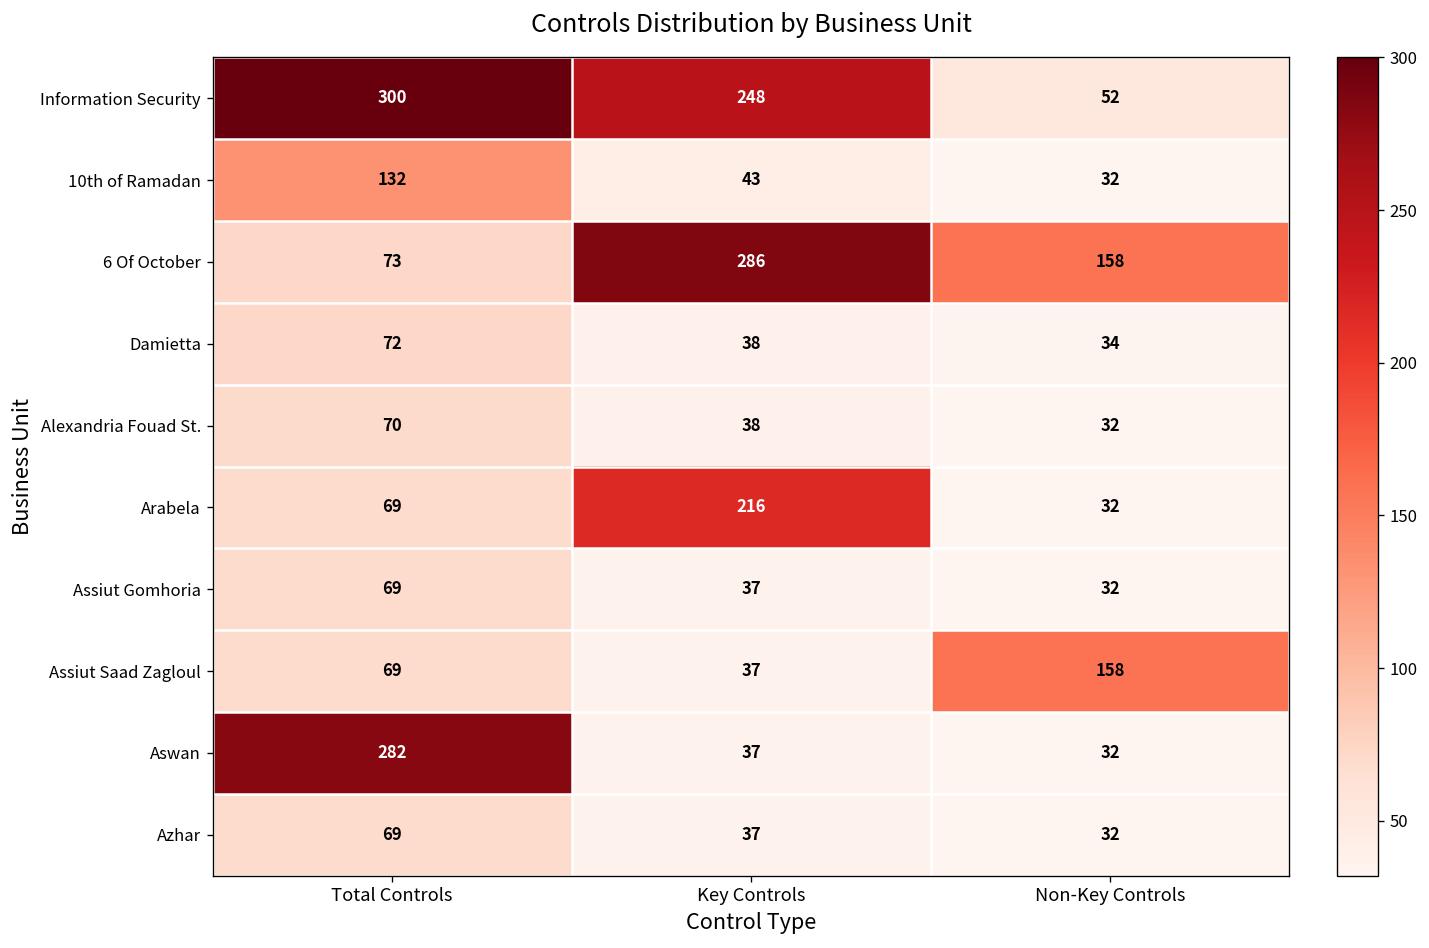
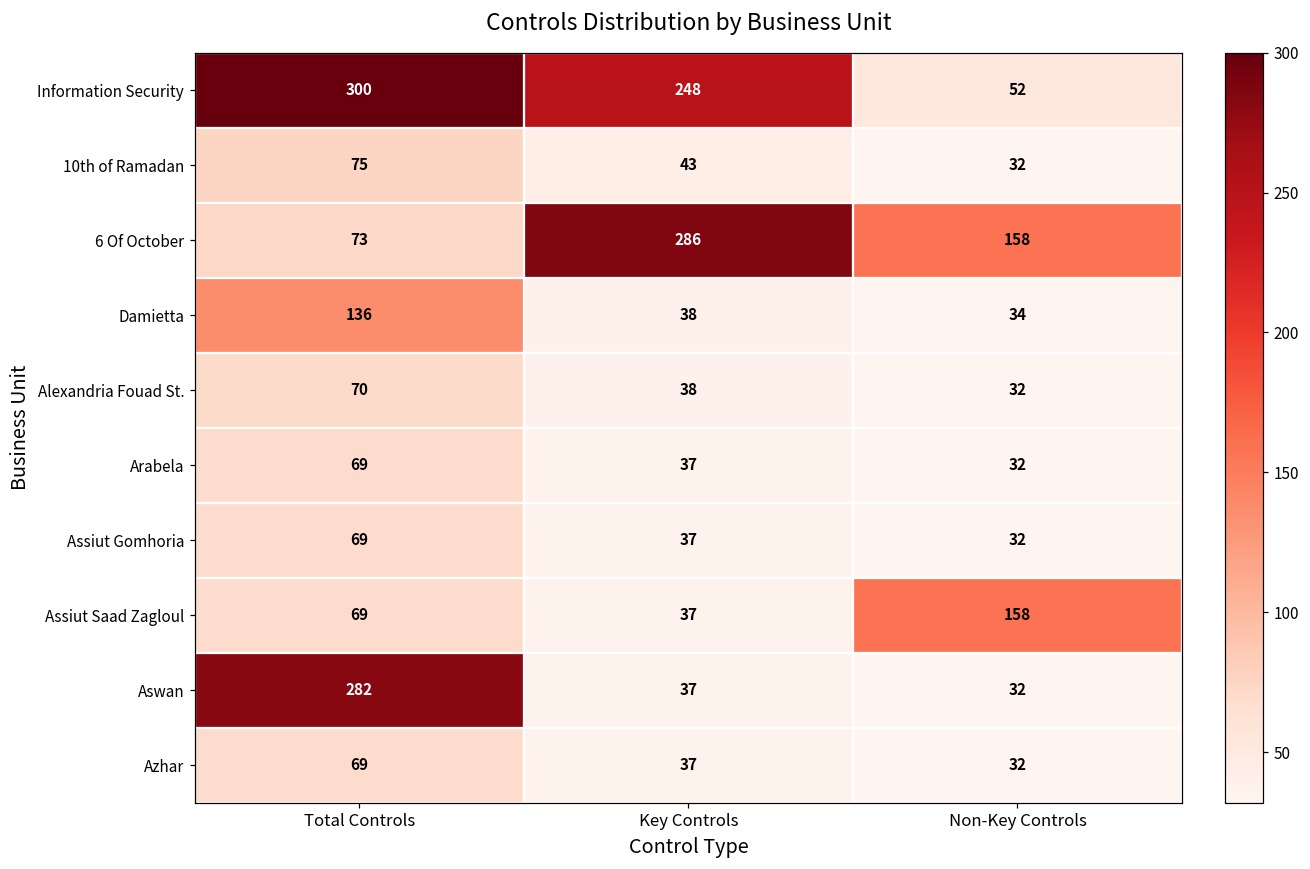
10th of Ramadan, Total Controls: 132 -> 75
Damietta, Total Controls: 72 -> 136
Arabela, Key Controls: 216 -> 37
